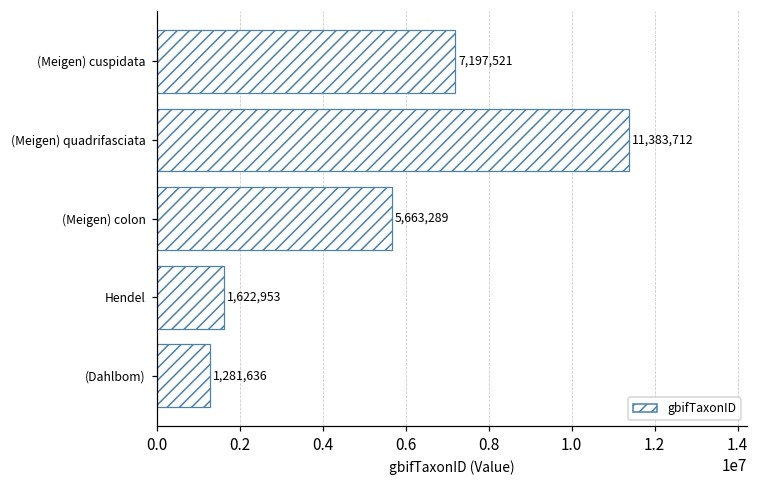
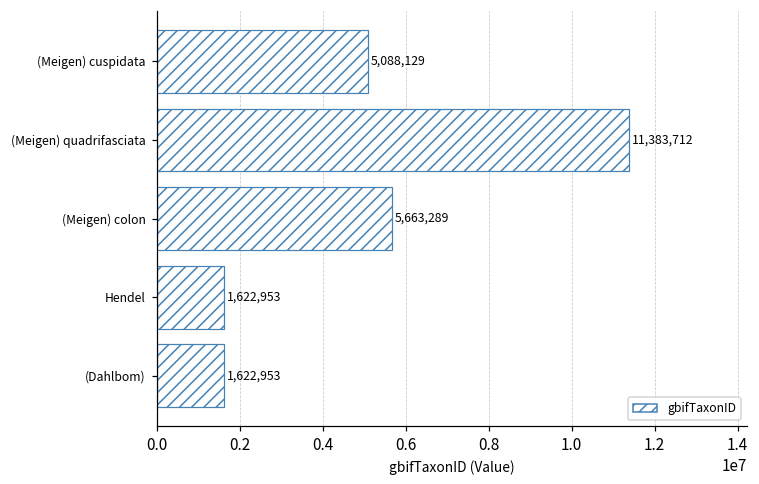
(Meigen) cuspidata: 7,197,521 -> 5,088,129
(Dahlbom): 1,281,636 -> 1,622,953
